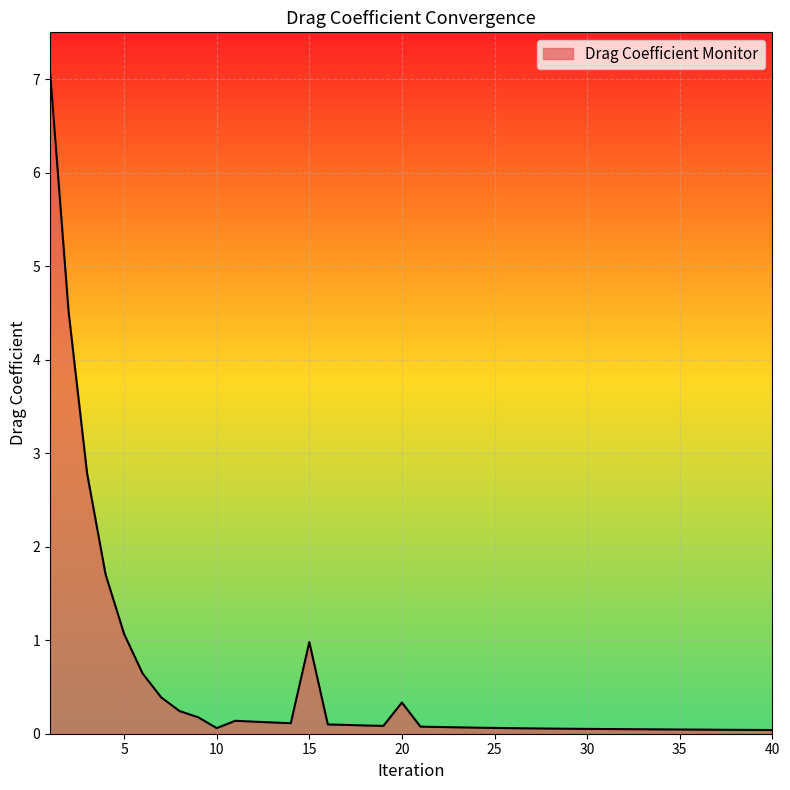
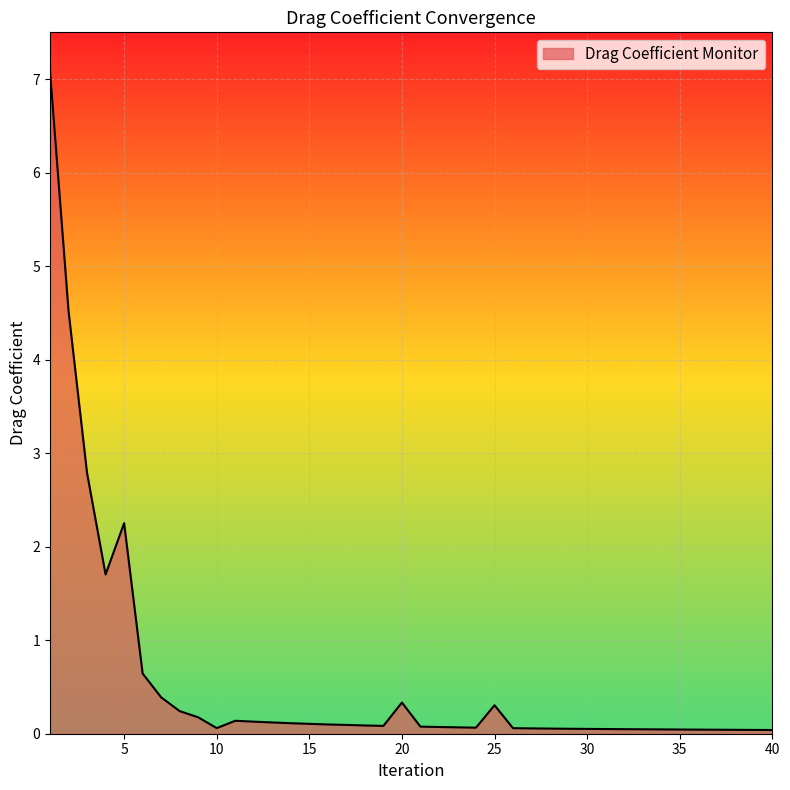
5: 1.1 -> 2.3
15: 1.0 -> 0.1
25: 0.1 -> 0.3
